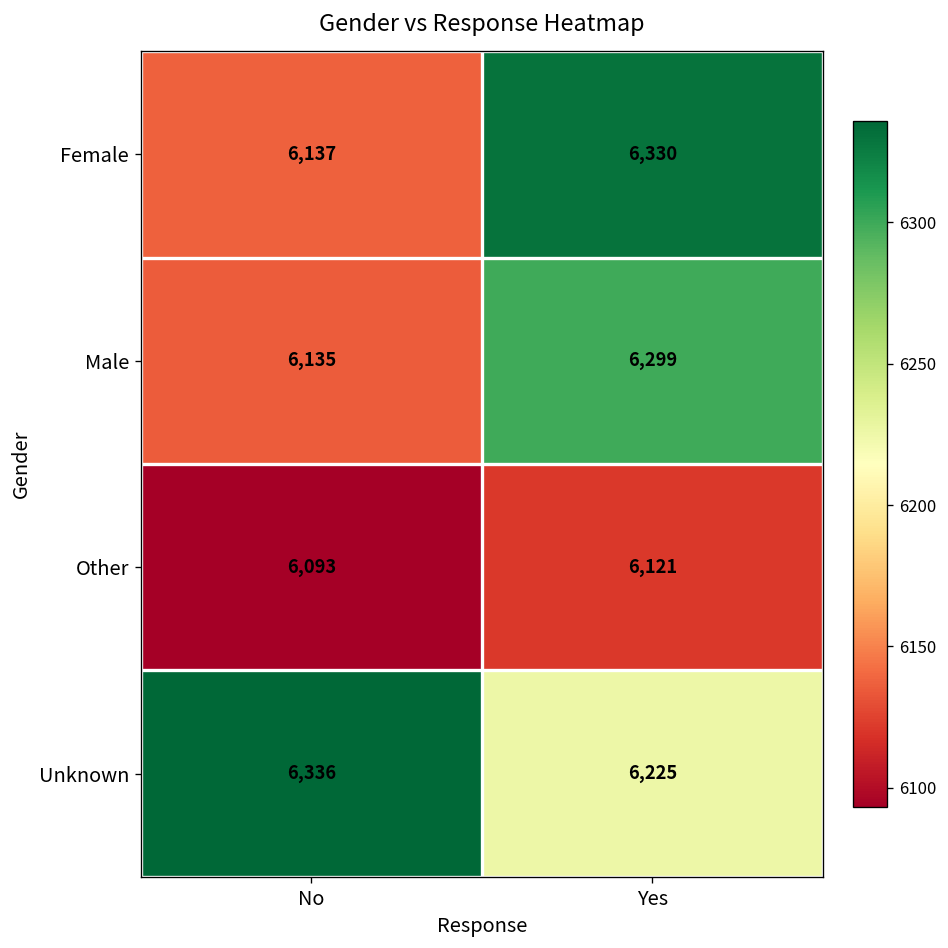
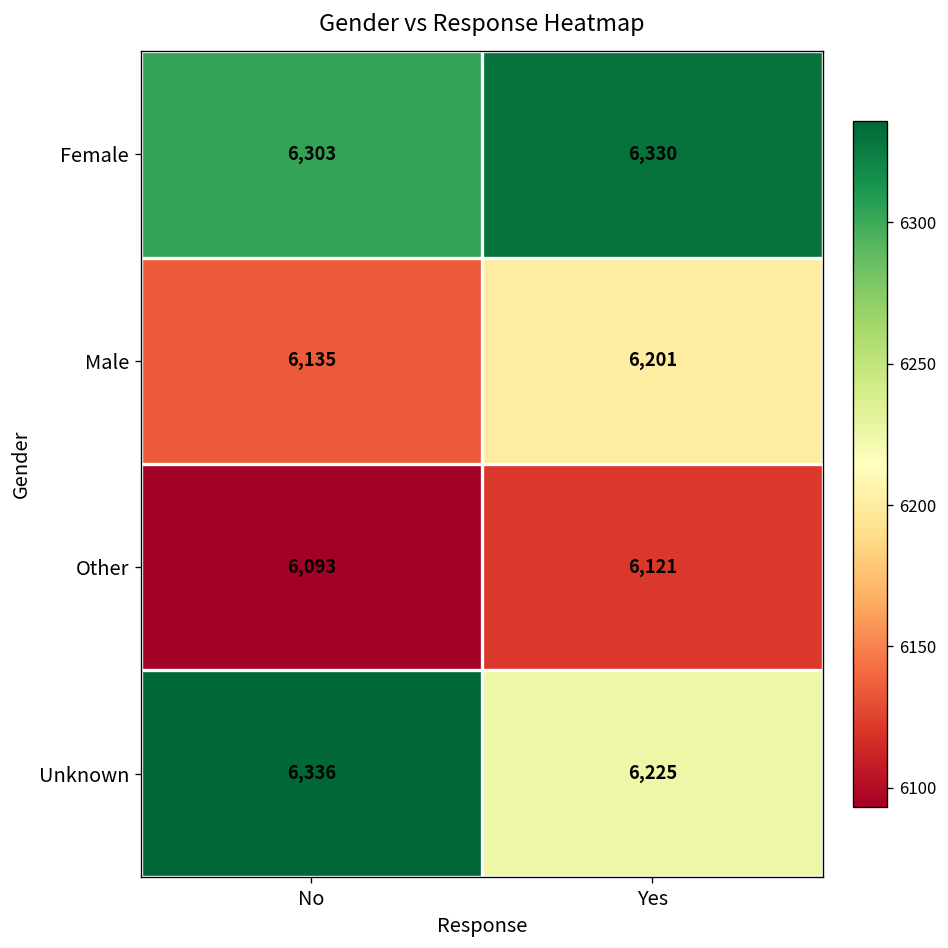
Female, No: 6,137 -> 6,303
Male, Yes: 6,299 -> 6,201
